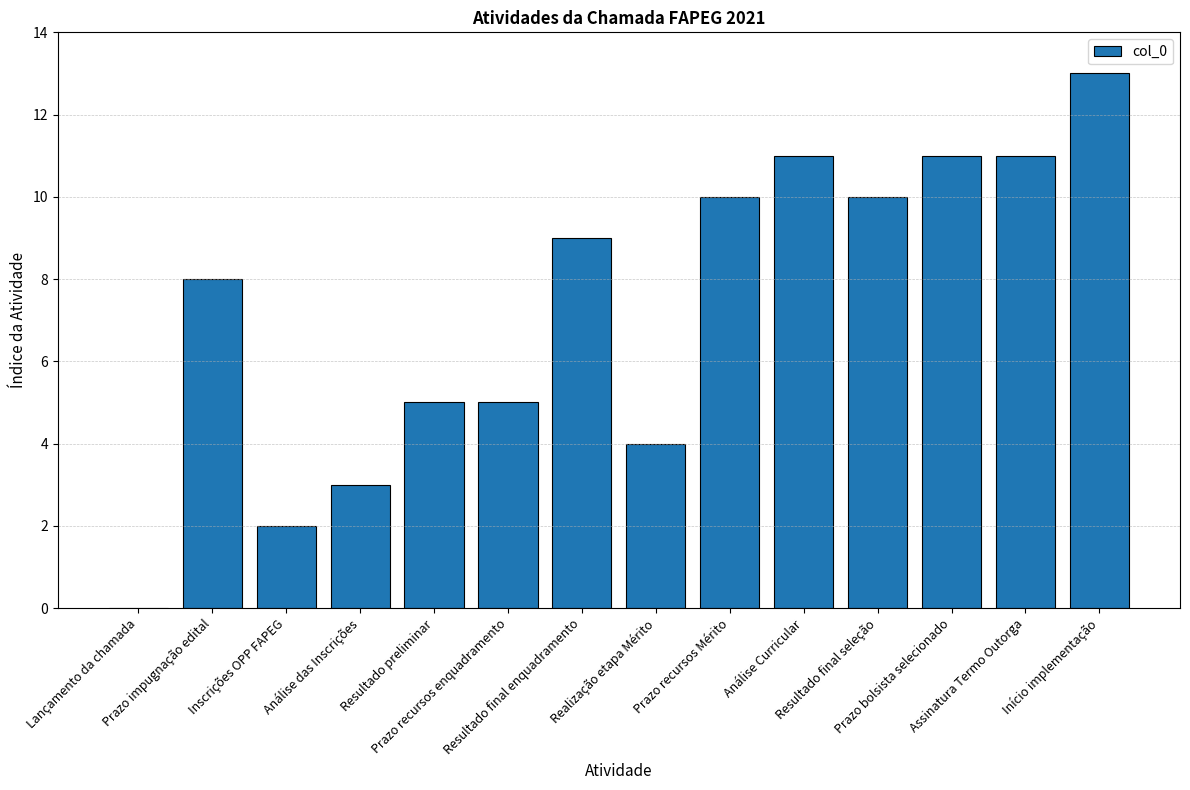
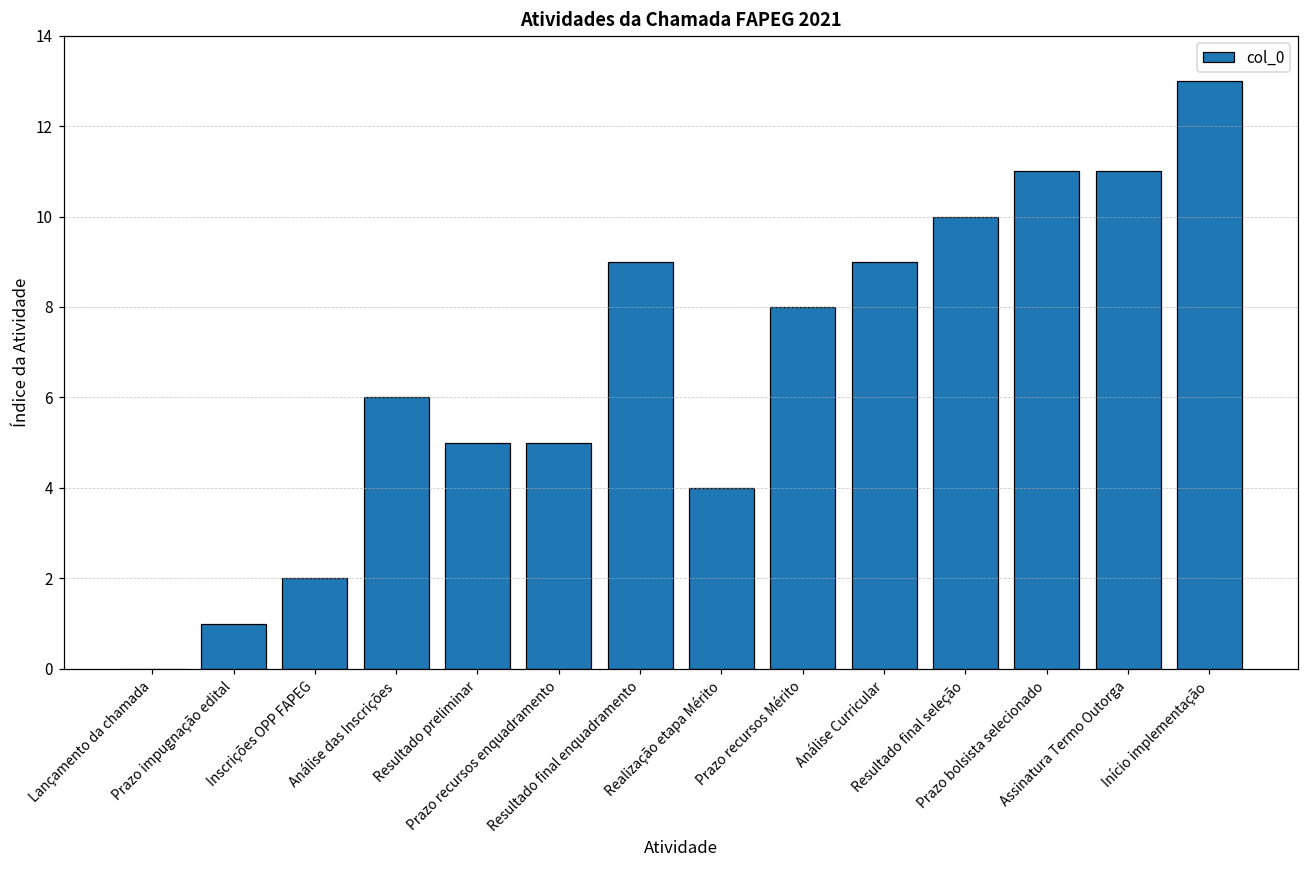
Prazo impugnação edital: 8 -> 1
Análise das Inscrições: 3 -> 6
Prazo recursos Mérito: 10 -> 8
Análise Curricular: 11 -> 9
